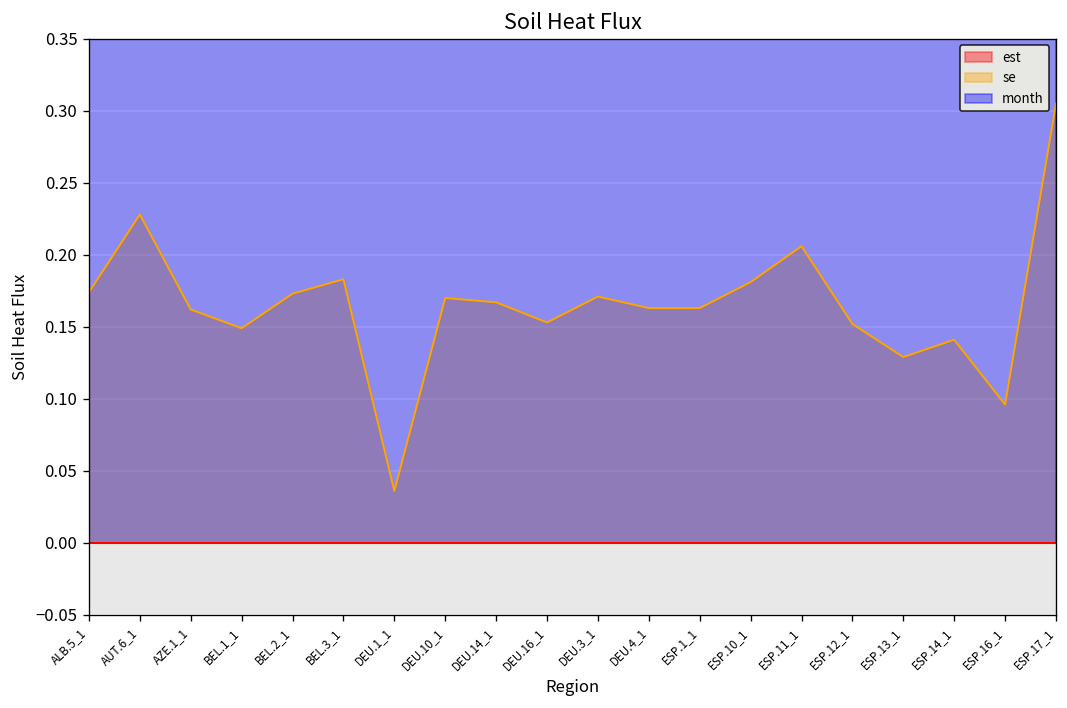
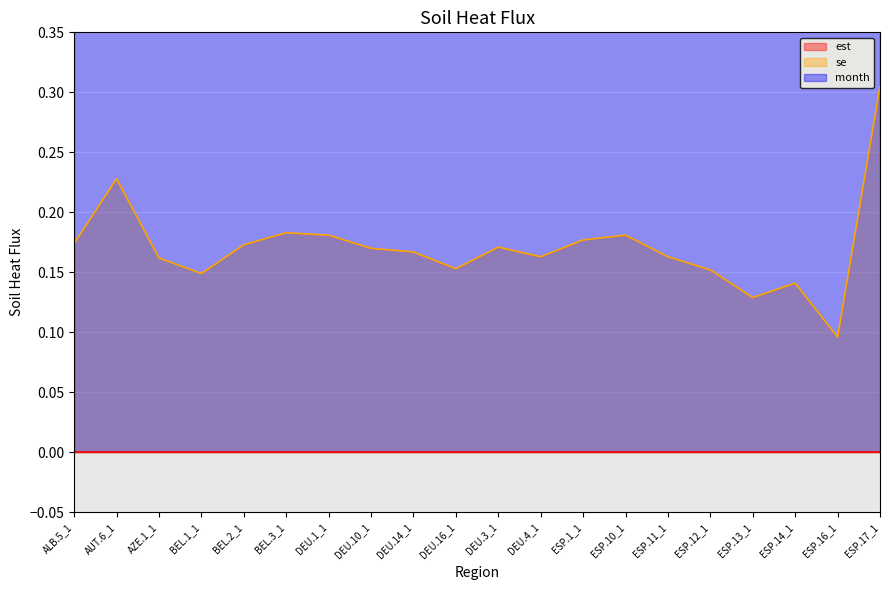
se, DEU.1_1: 0.036 -> 0.181
se, ESP.1_1: 0.163 -> 0.177
se, ESP.11_1: 0.206 -> 0.163
